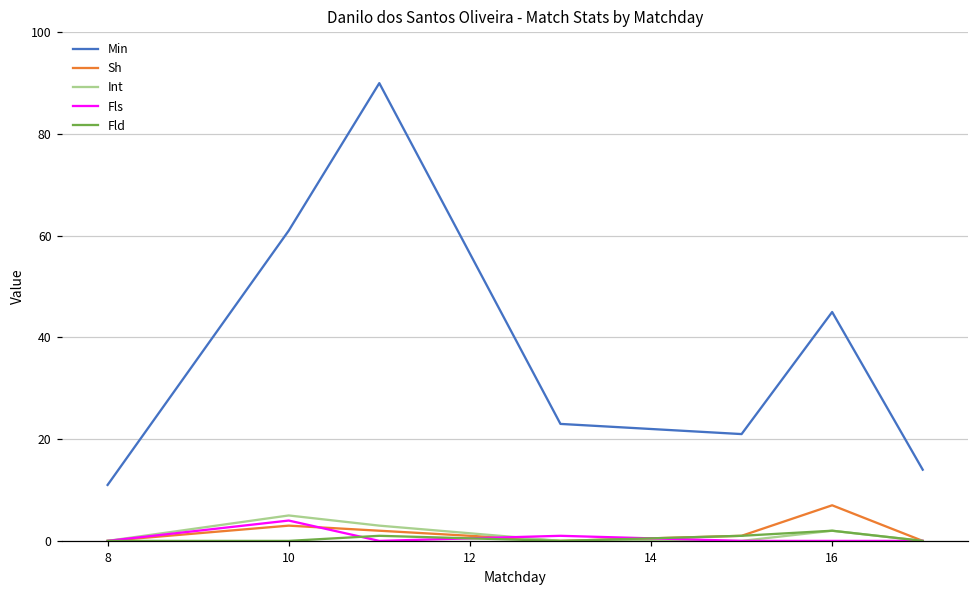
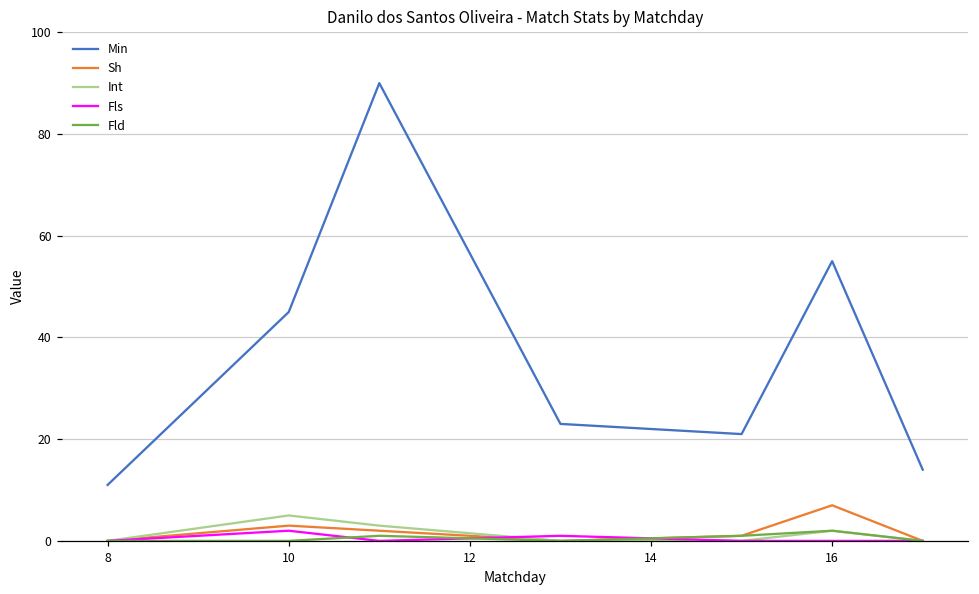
Min, 10: 61 -> 45
Fls, 10: 4 -> 2
Min, 16: 45 -> 55
